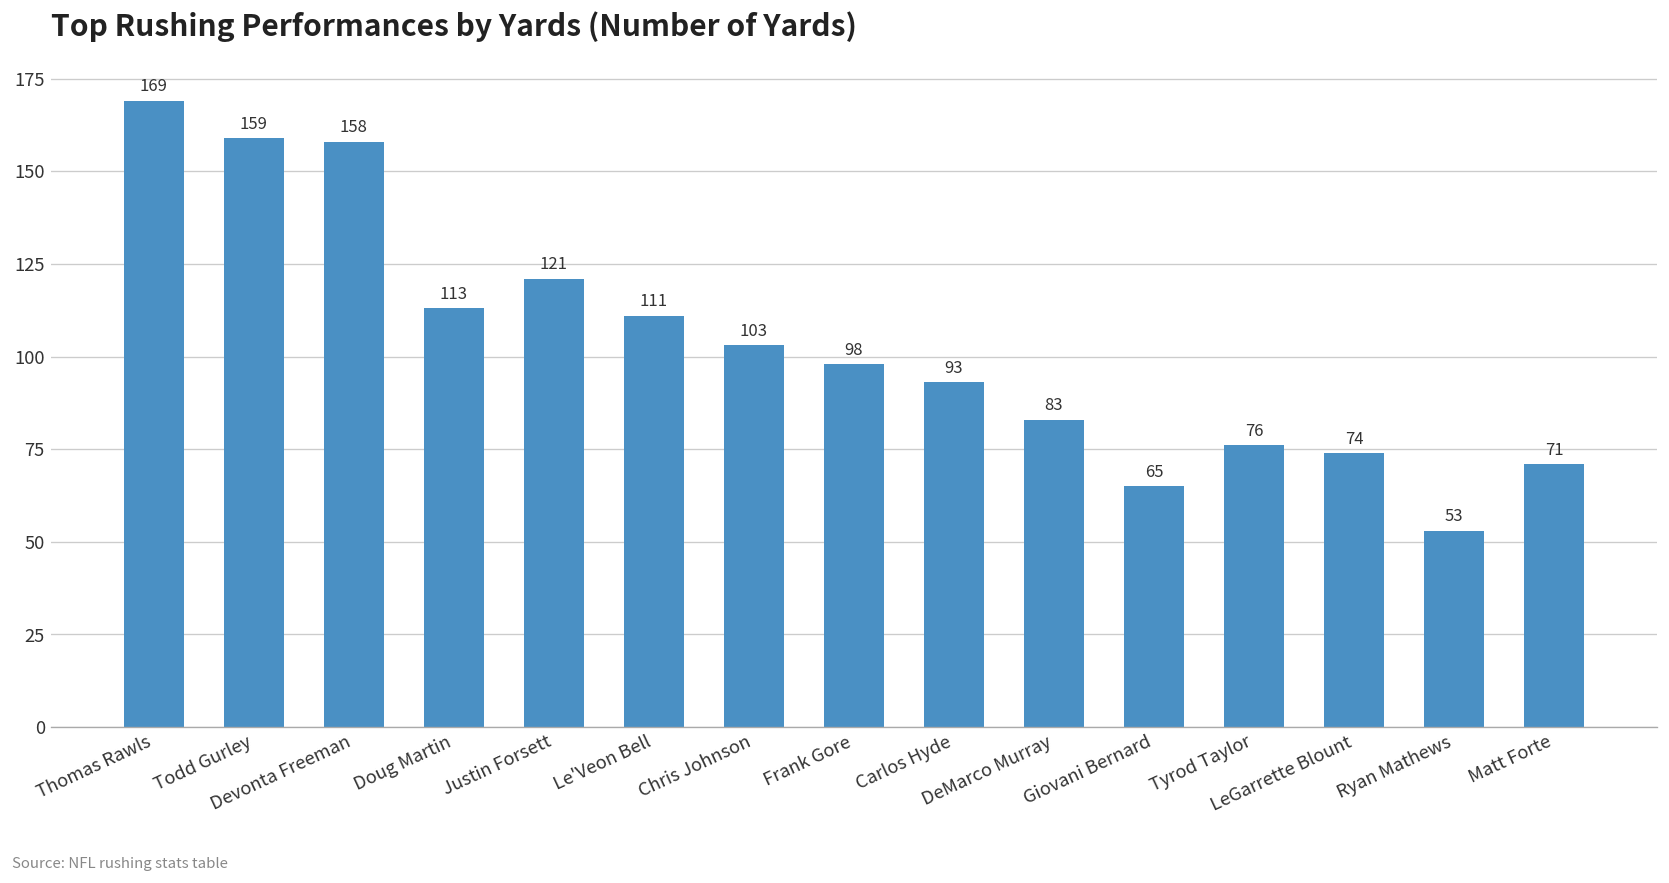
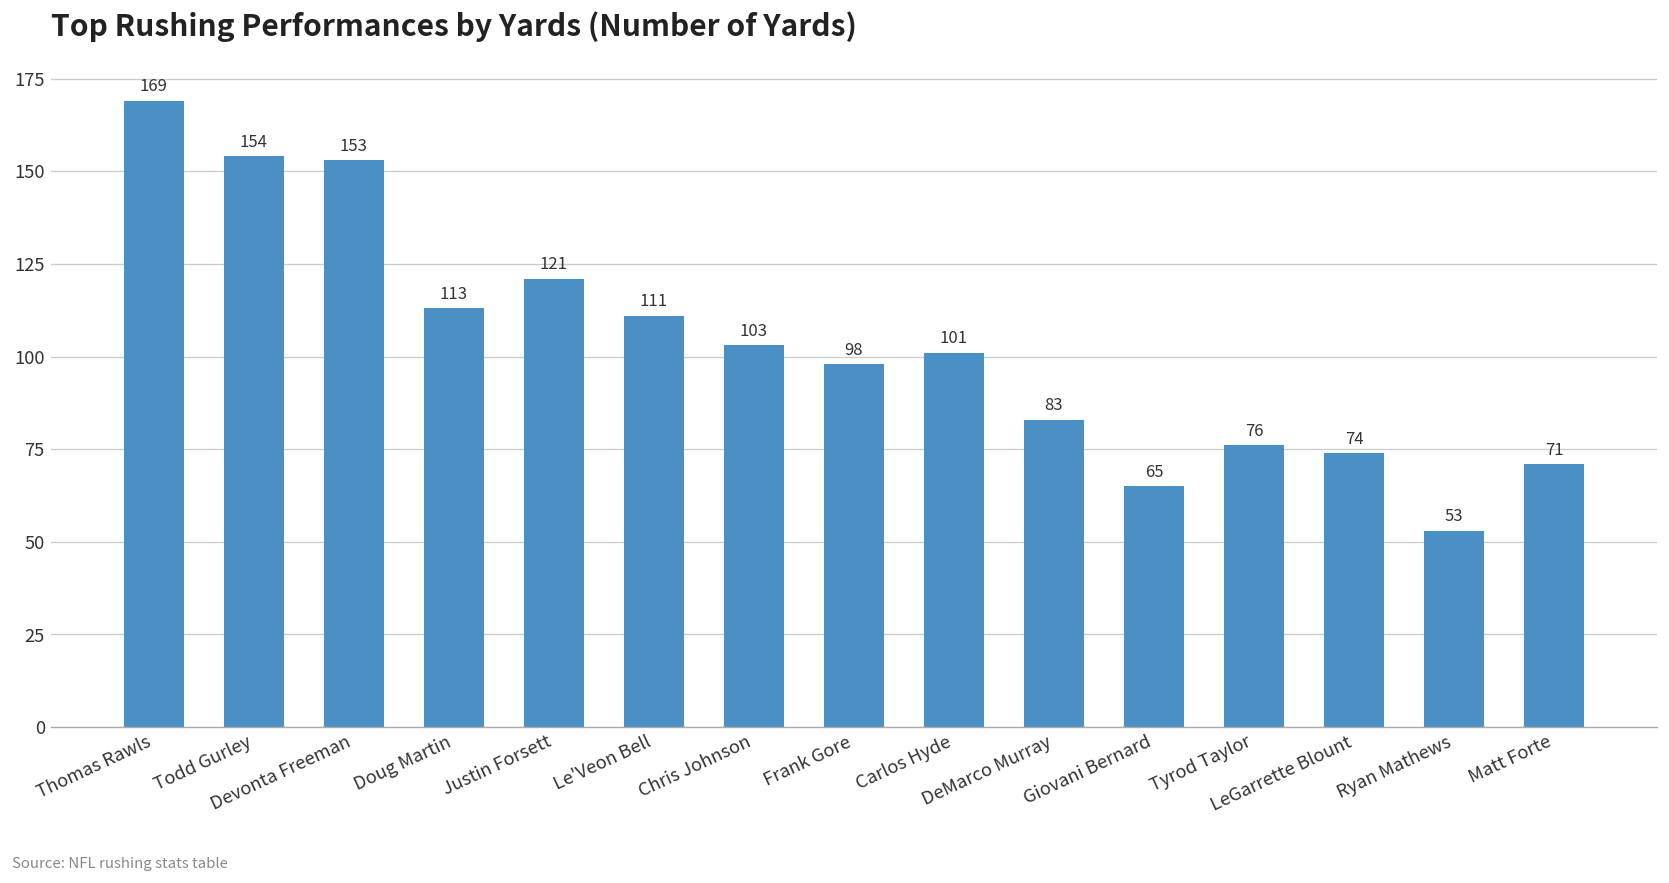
Todd Gurley: 159 -> 154
Devonta Freeman: 158 -> 153
Carlos Hyde: 93 -> 101
